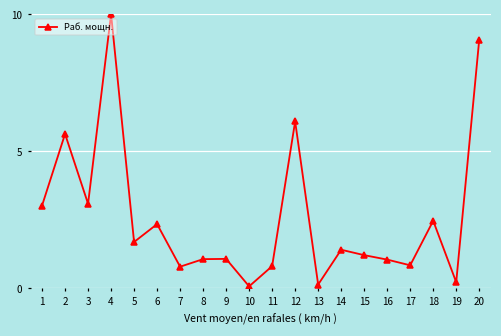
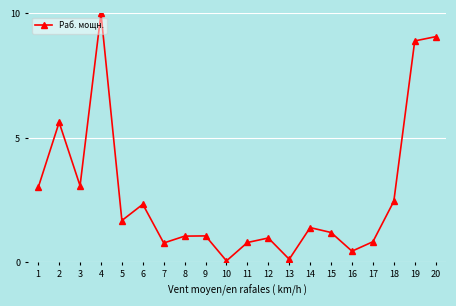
12: 6.1 -> 1.0
16: 1.0 -> 0.5
19: 0.2 -> 8.9
